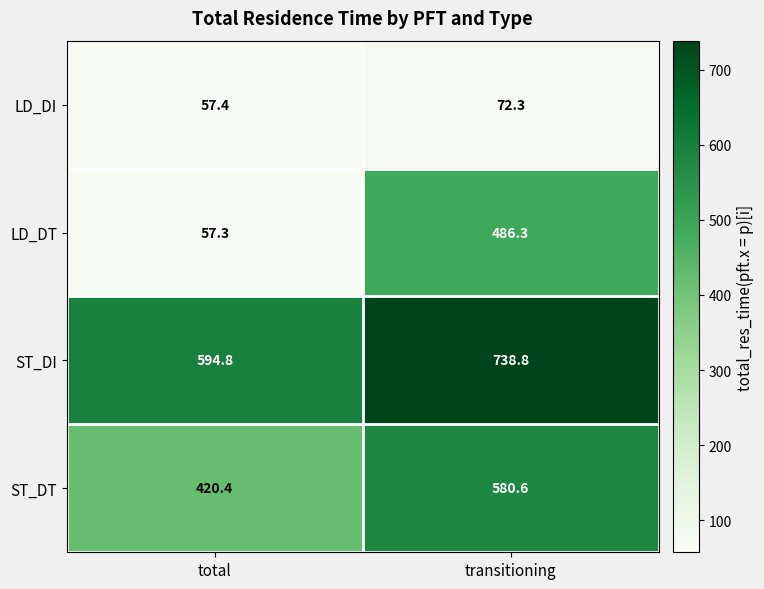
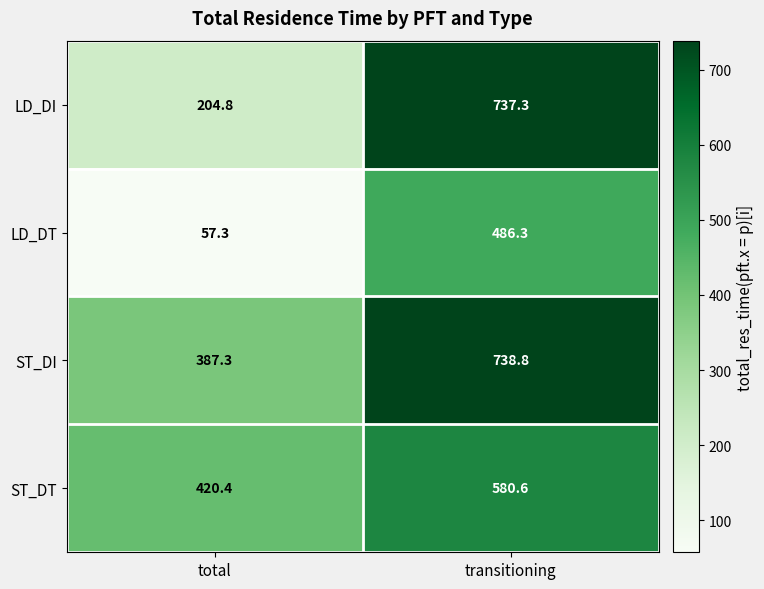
LD_DI, total: 57.4 -> 204.8
LD_DI, transitioning: 72.3 -> 737.3
ST_DI, total: 594.8 -> 387.3
